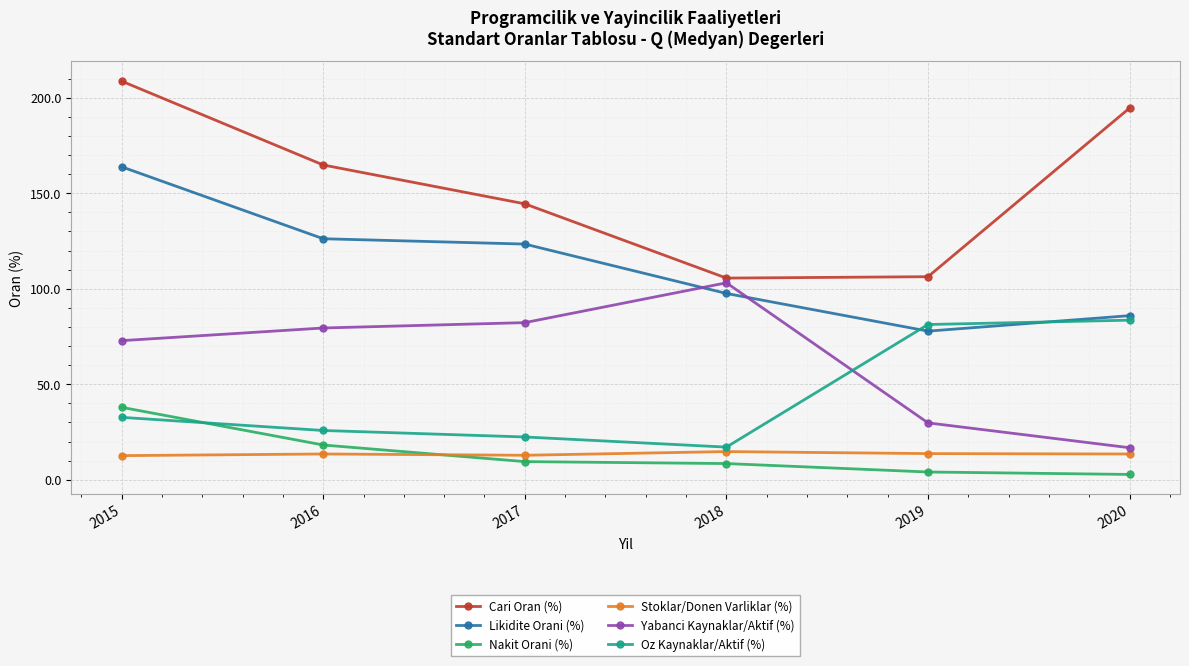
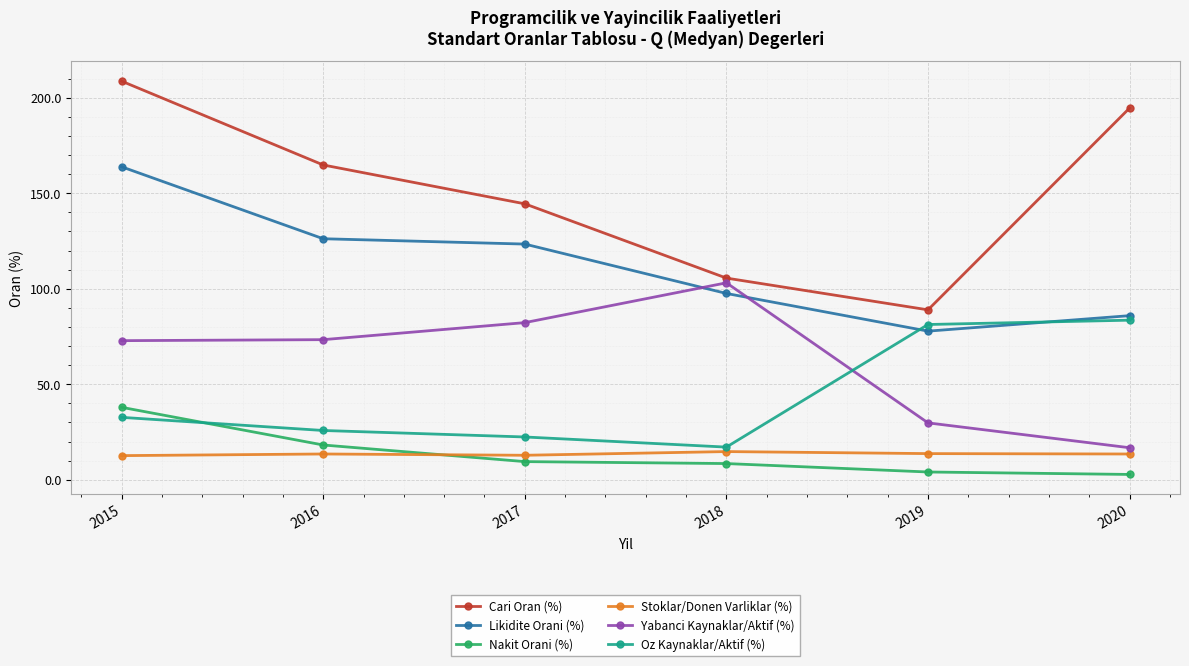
Yabanci Kaynaklar/Aktif (%), 2016: 79 -> 73
Cari Oran (%), 2019: 106 -> 89
